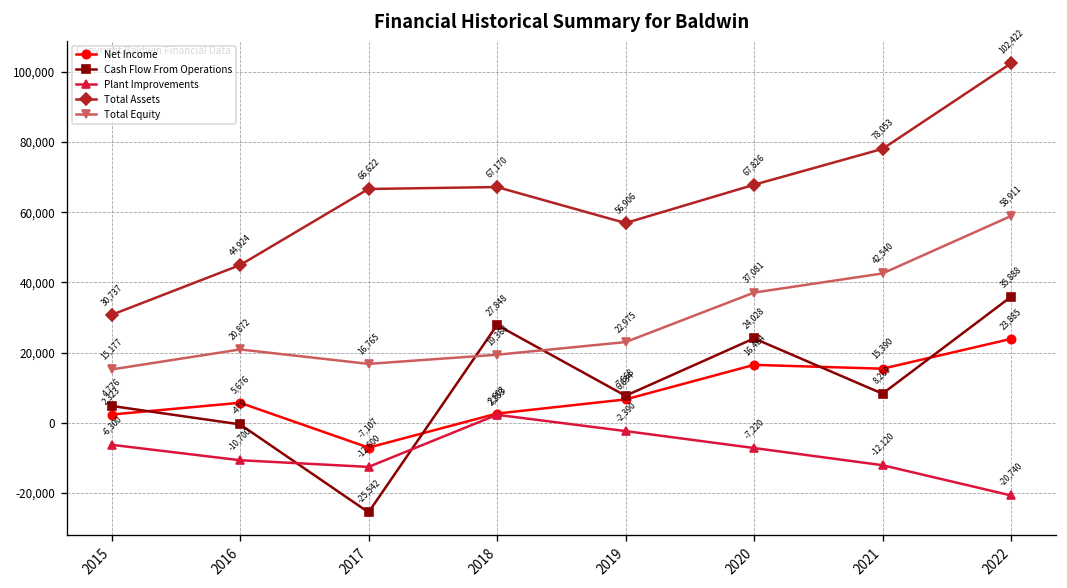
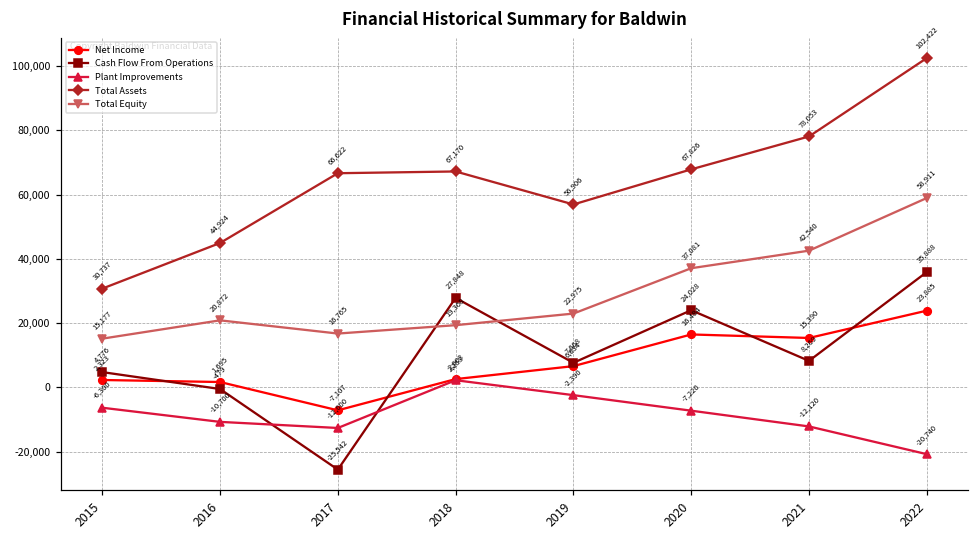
Net Income, 2016: 5,676 -> 1,695
